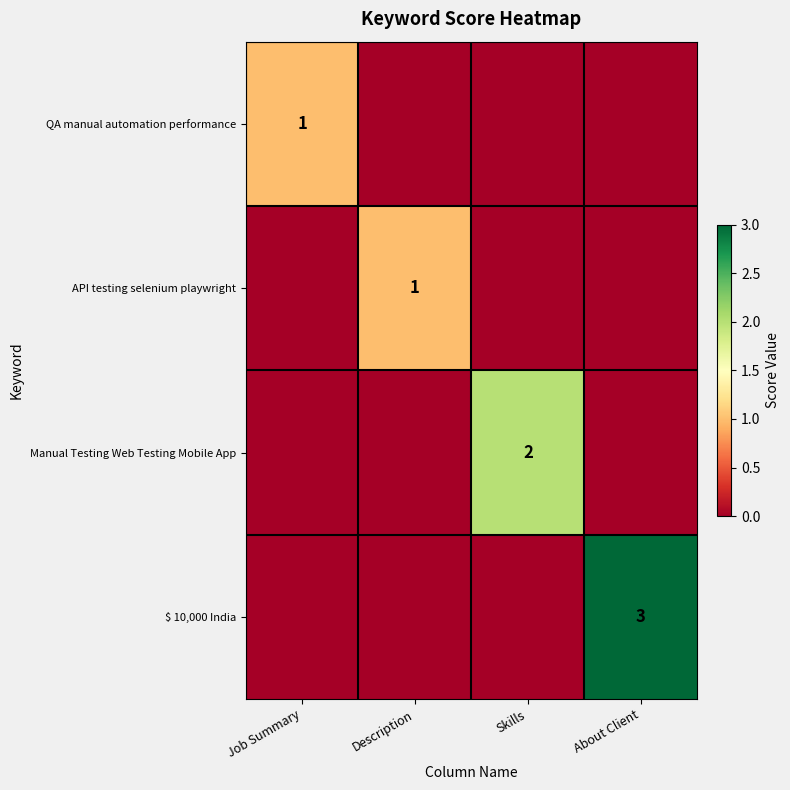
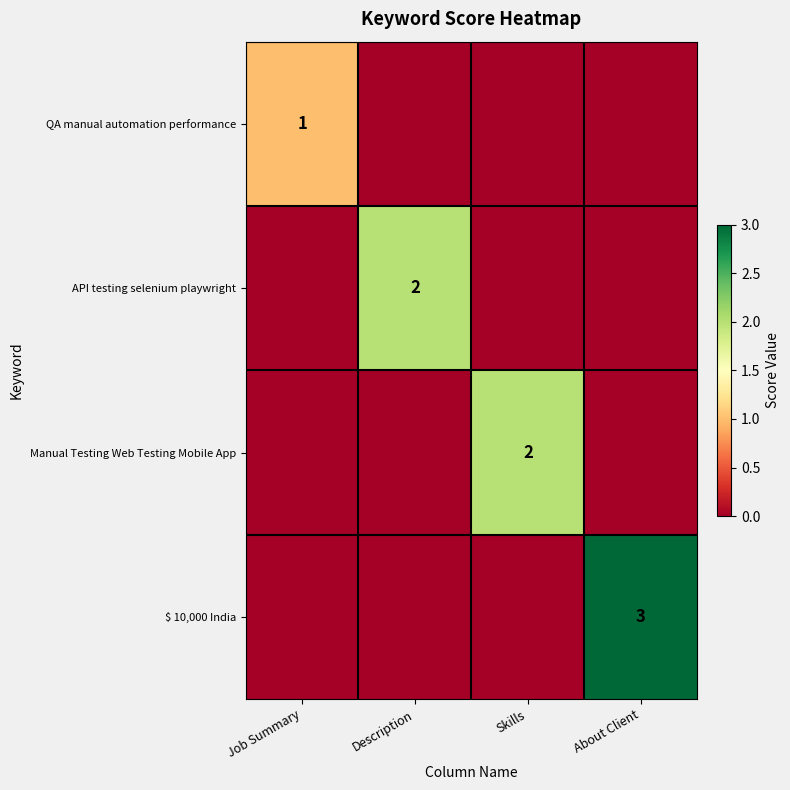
API testing selenium playwright, Description: 1 -> 2
